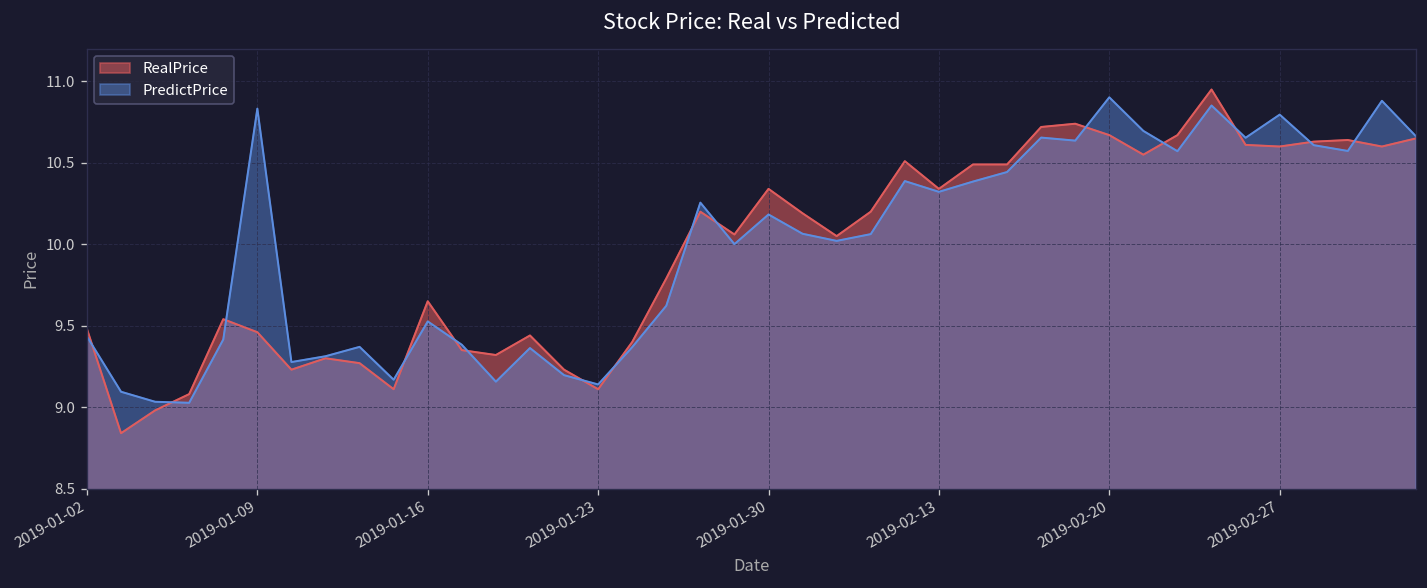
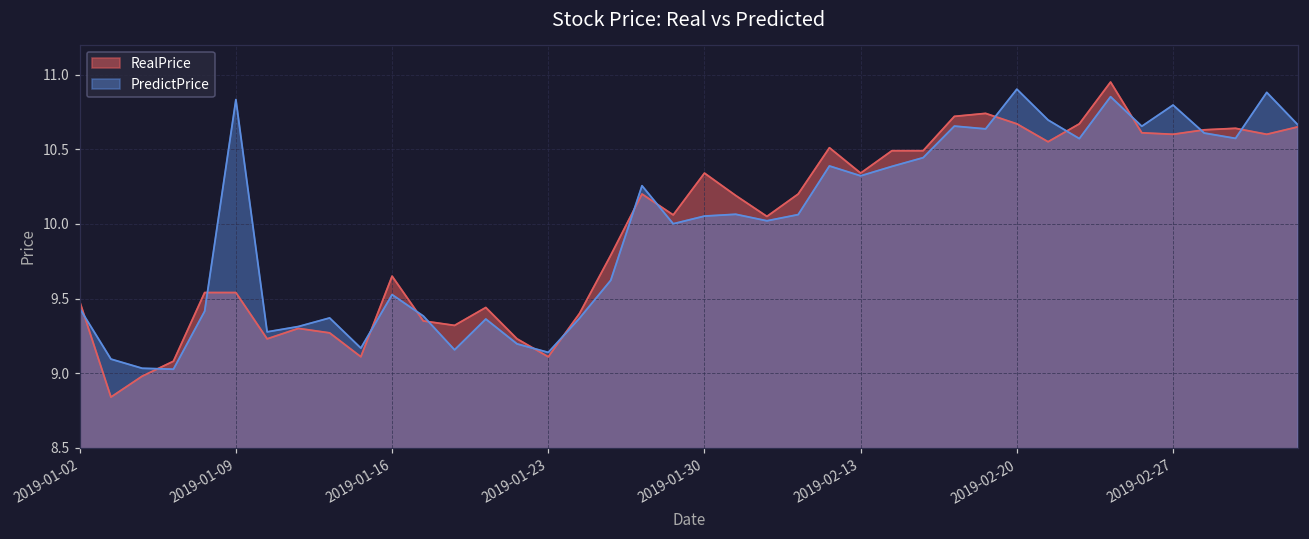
RealPrice, 2019-01-09: 9.46 -> 9.54
PredictPrice, 2019-01-30: 10.18 -> 10.05
